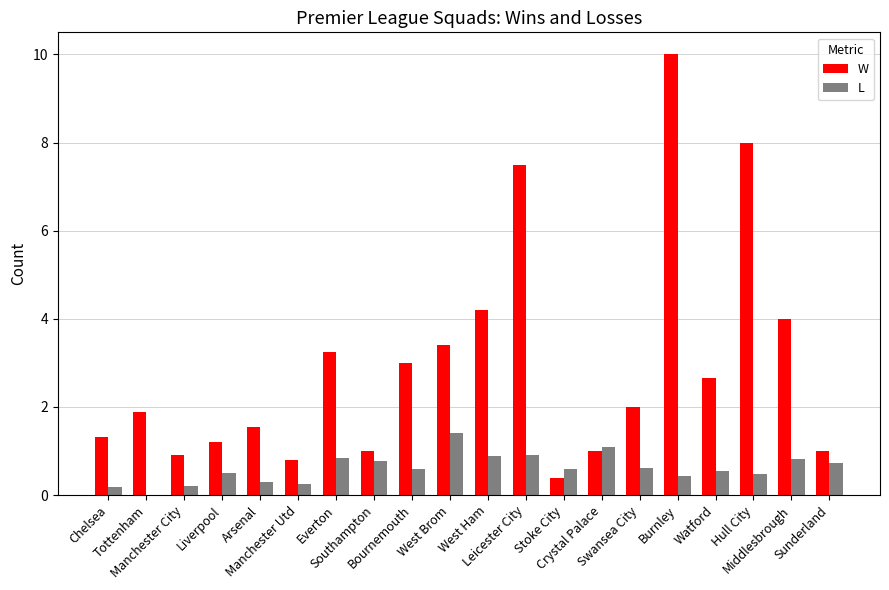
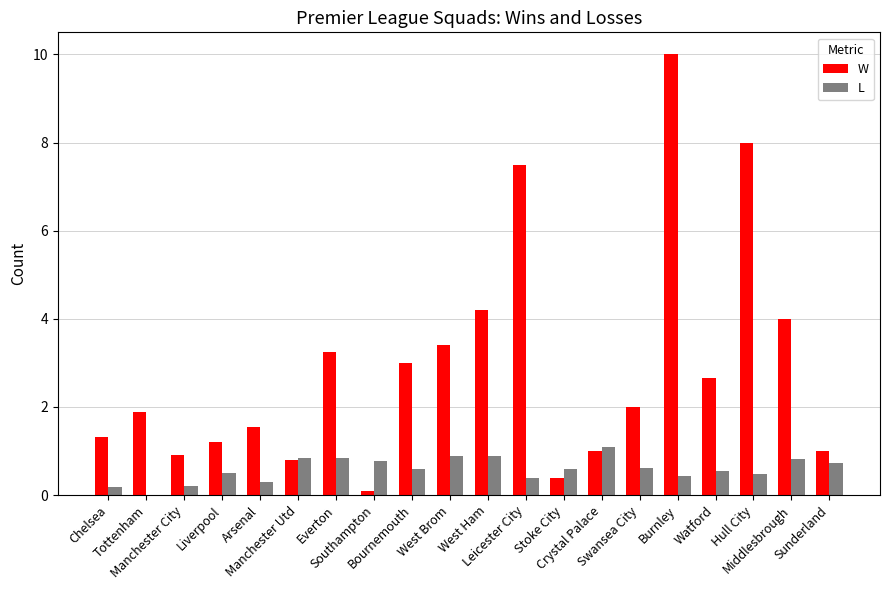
L, Manchester Utd: 0.3 -> 0.8
W, Southampton: 1.0 -> 0.1
L, West Brom: 1.4 -> 0.9
L, Leicester City: 0.9 -> 0.4
